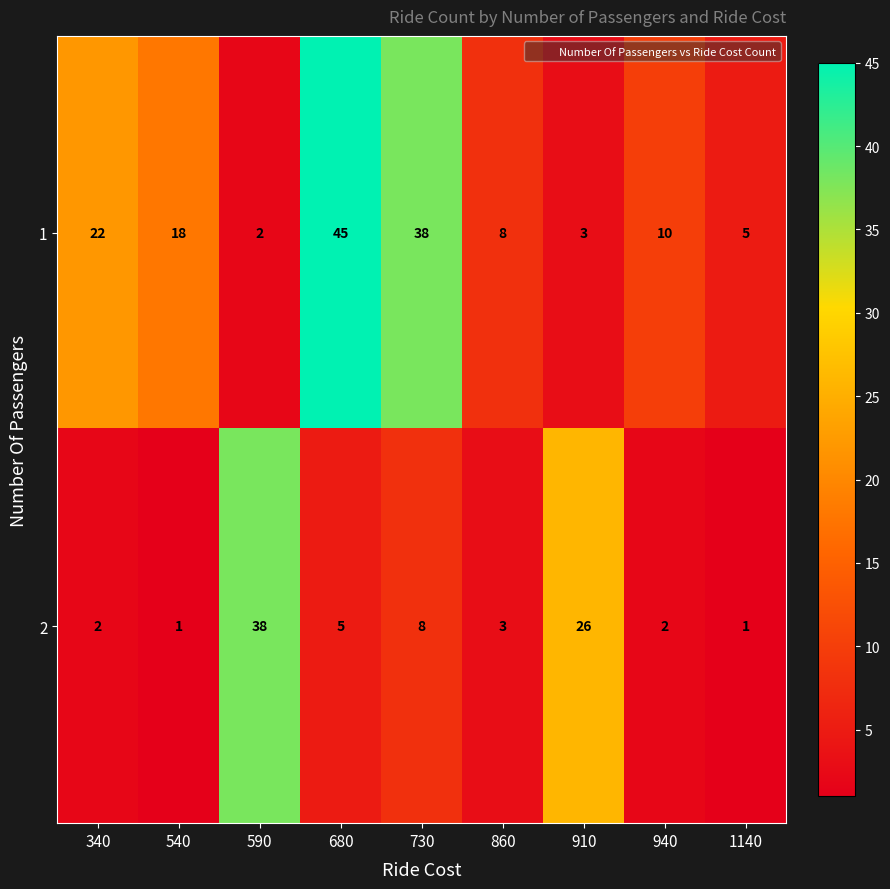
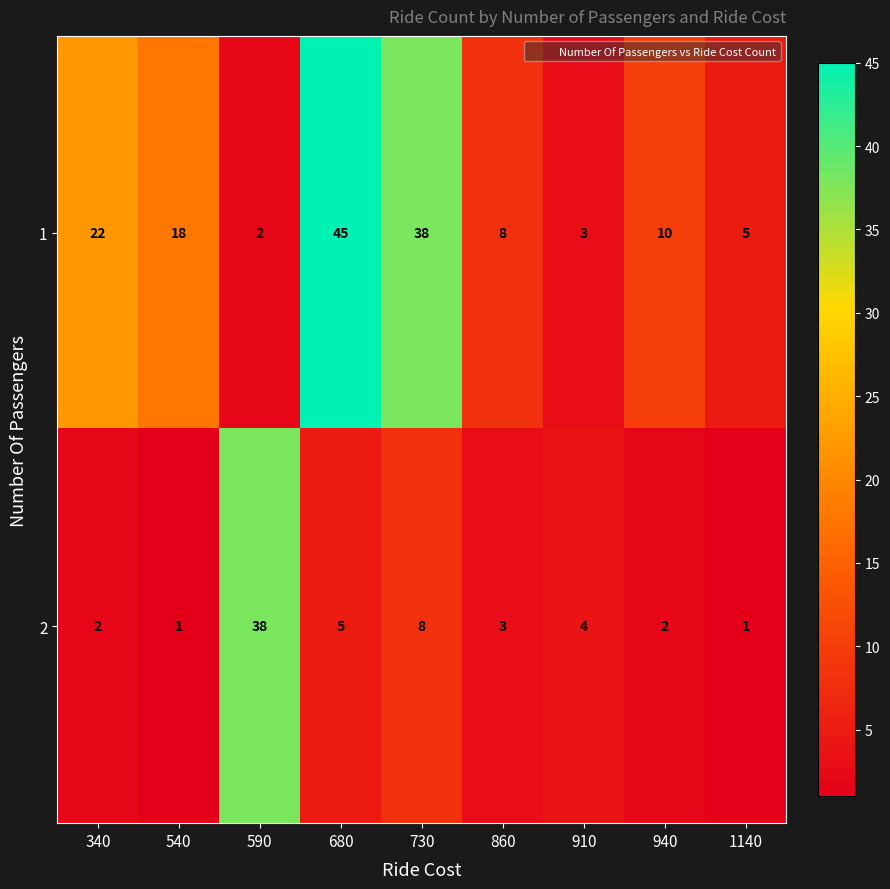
2, 910: 26 -> 4
